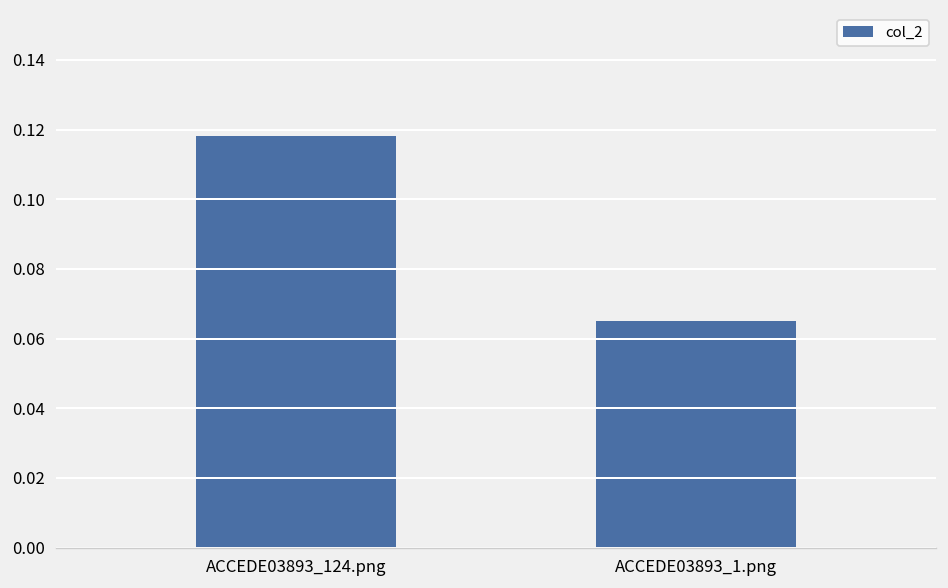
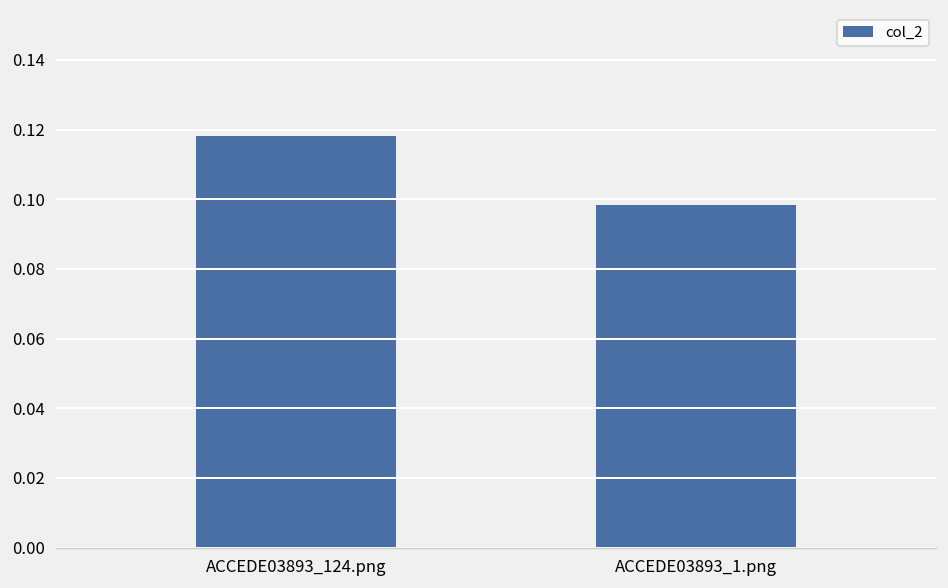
ACCEDE03893_1.png: 0.065 -> 0.098
